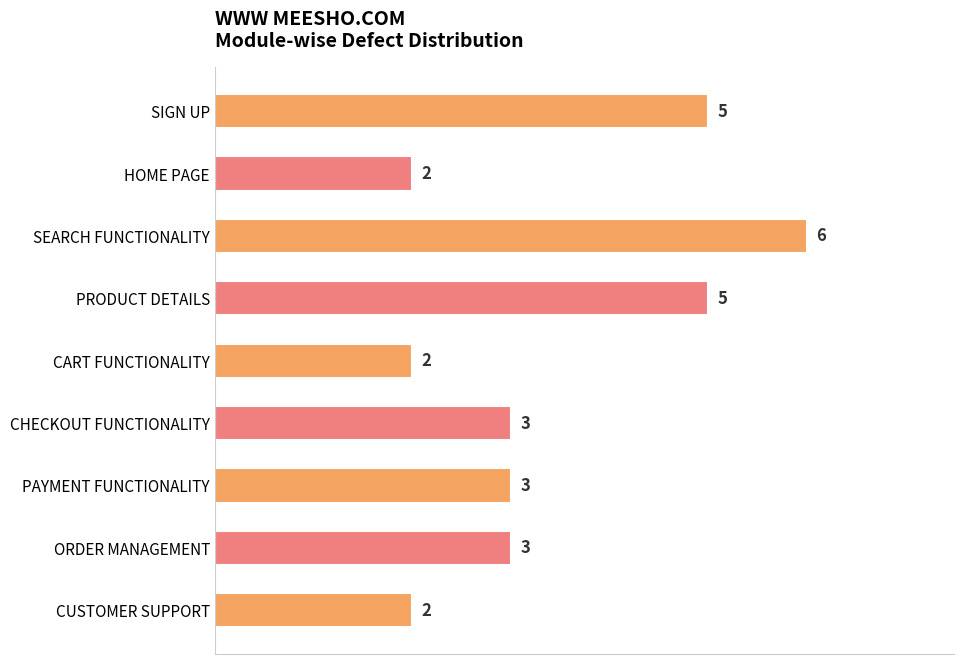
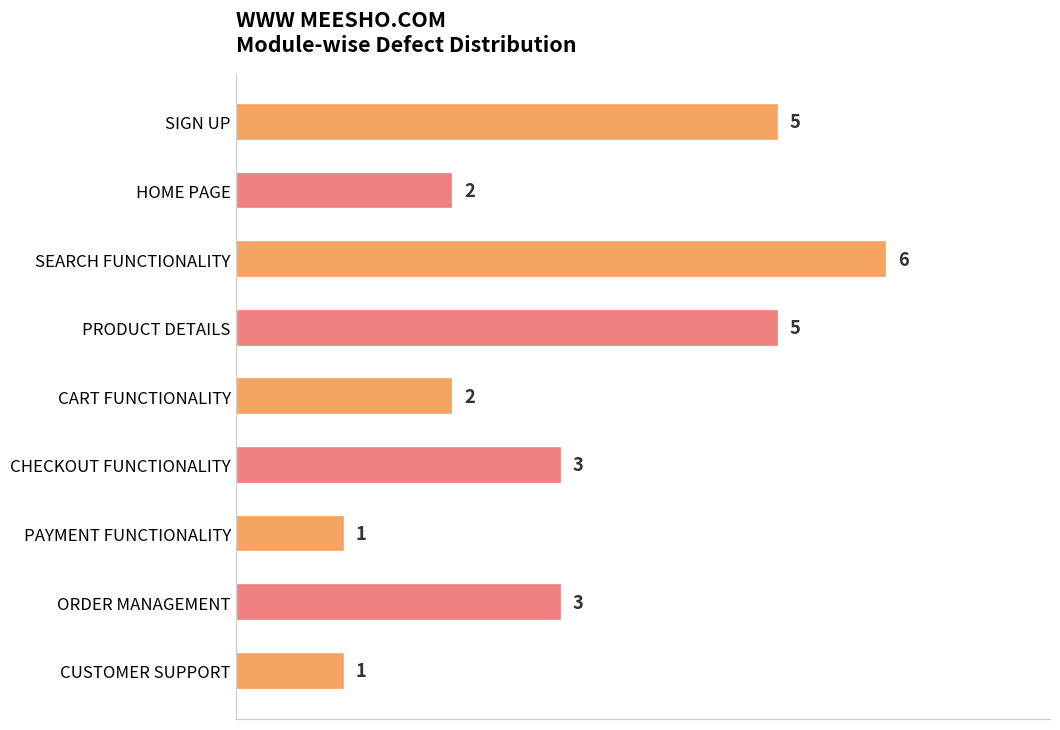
PAYMENT FUNCTIONALITY: 3 -> 1
CUSTOMER SUPPORT: 2 -> 1
